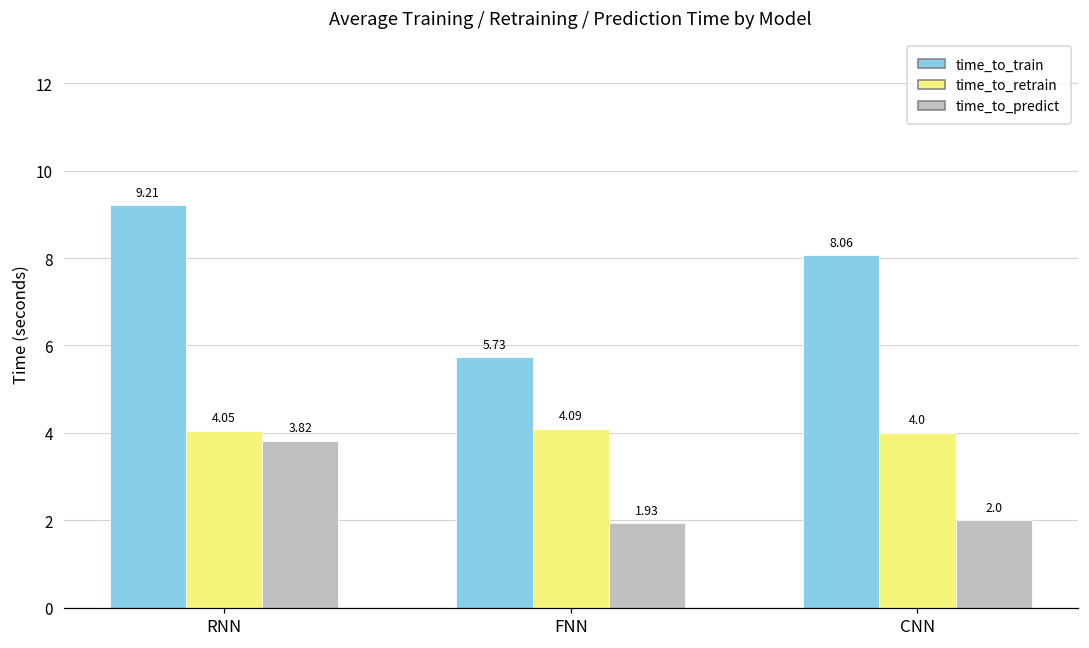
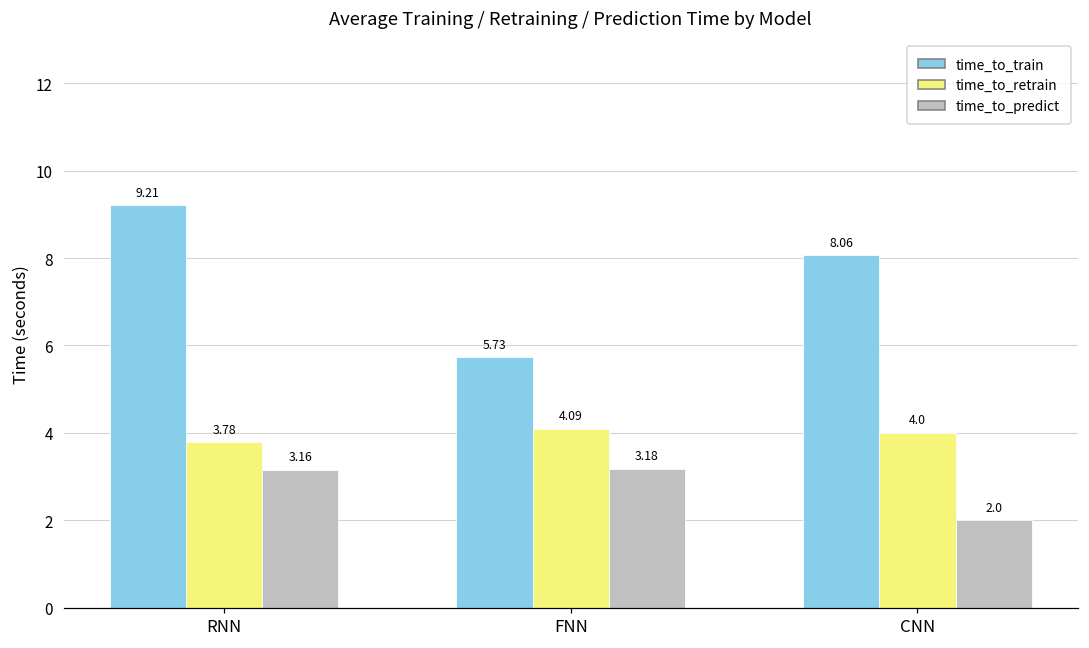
time_to_retrain, RNN: 4.05 -> 3.78
time_to_predict, RNN: 3.82 -> 3.16
time_to_predict, FNN: 1.93 -> 3.18
